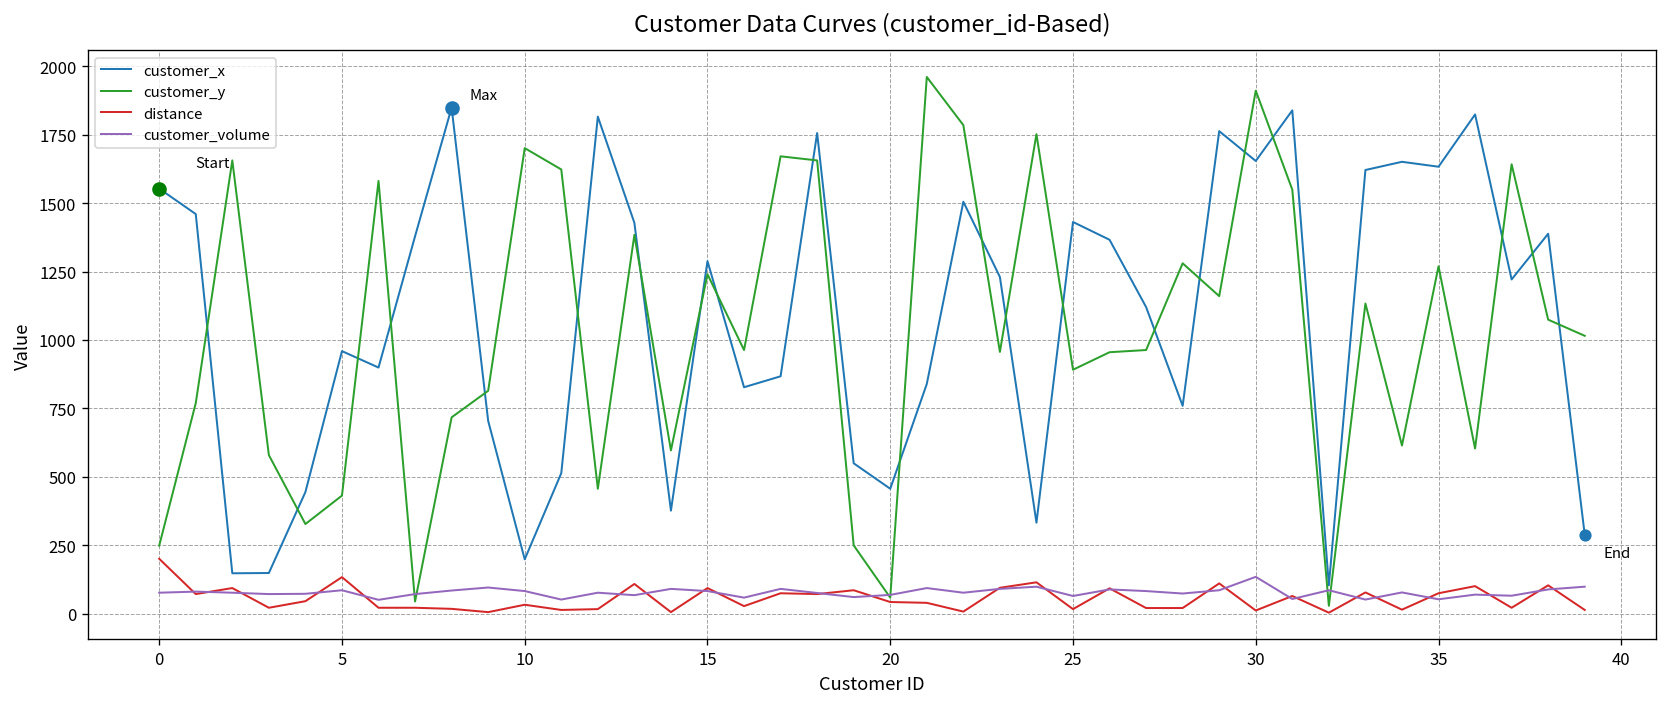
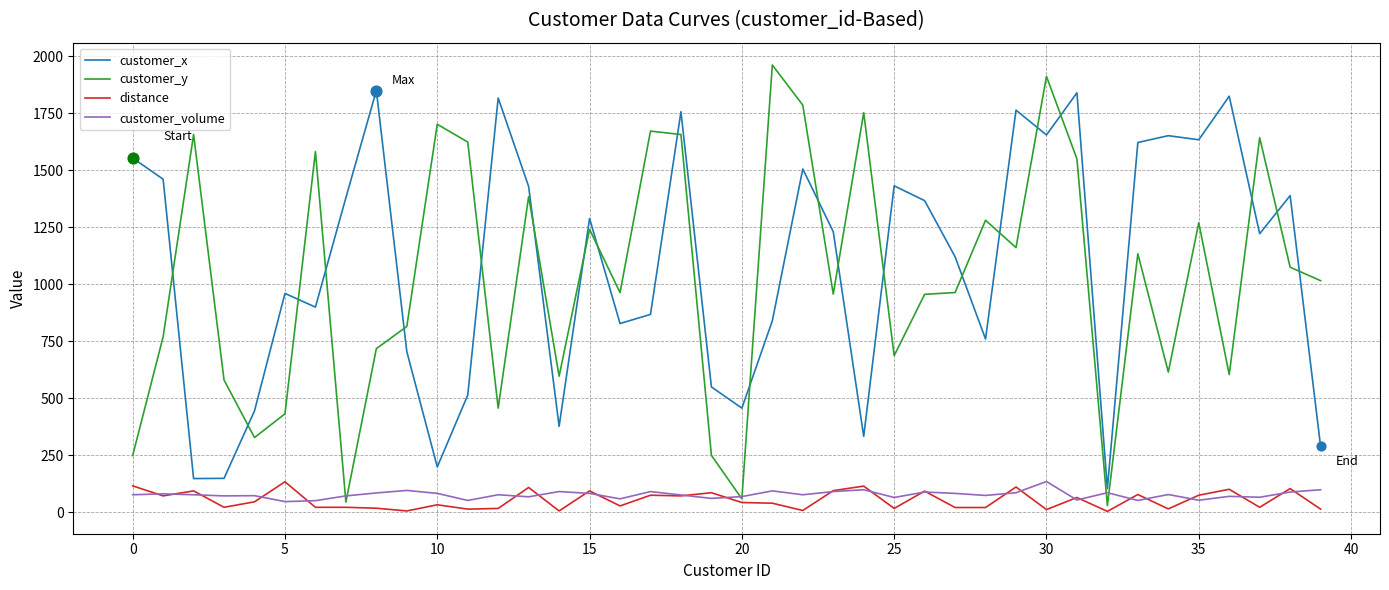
distance, 0: 200 -> 120
customer_volume, 5: 90 -> 50
customer_y, 25: 890 -> 690
